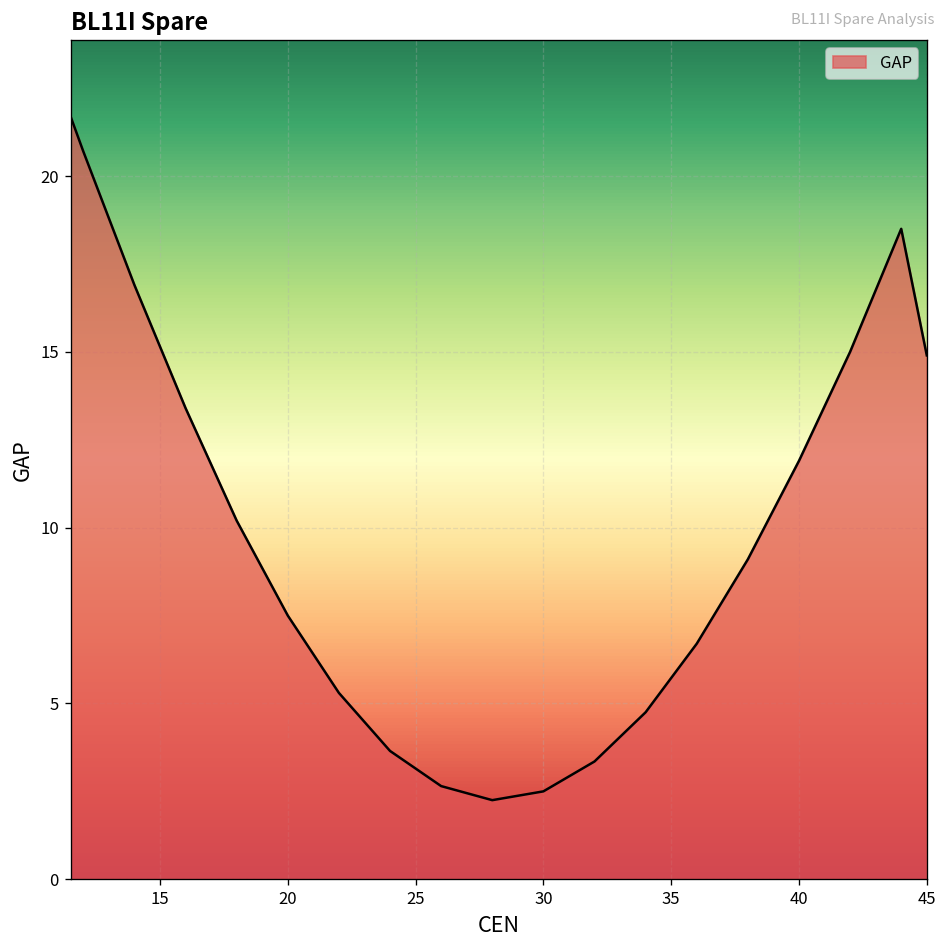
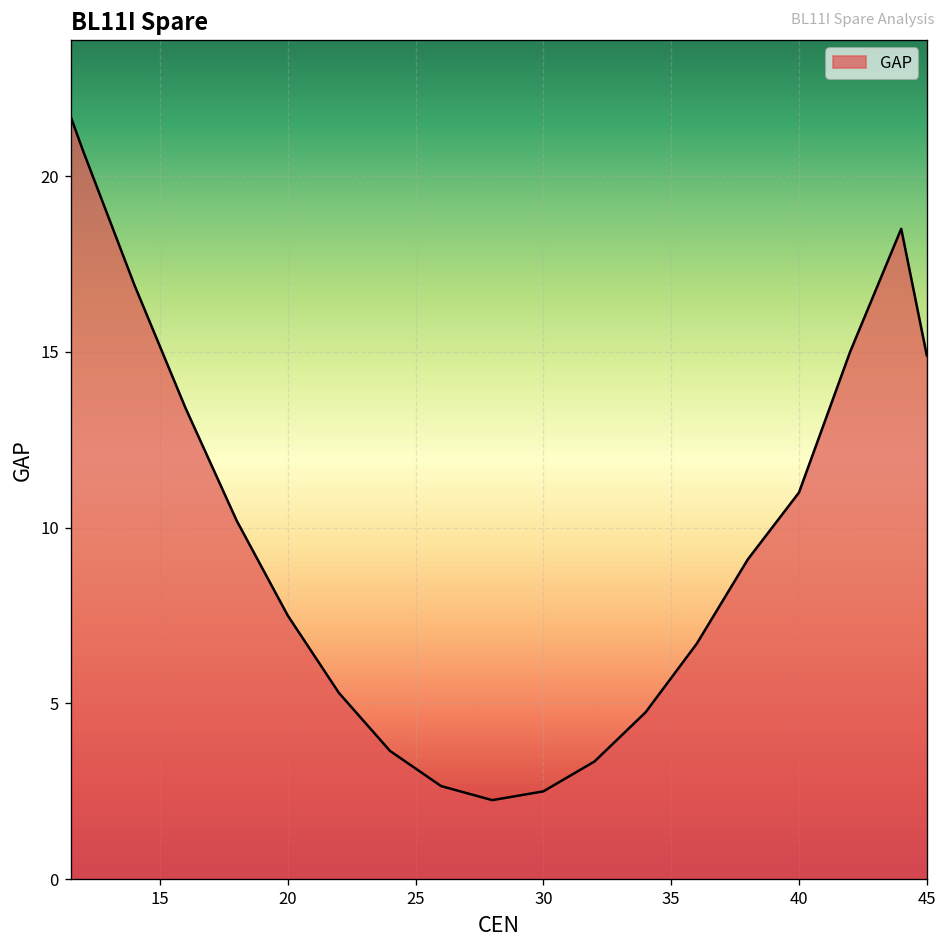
40: 11.9 -> 11.0
